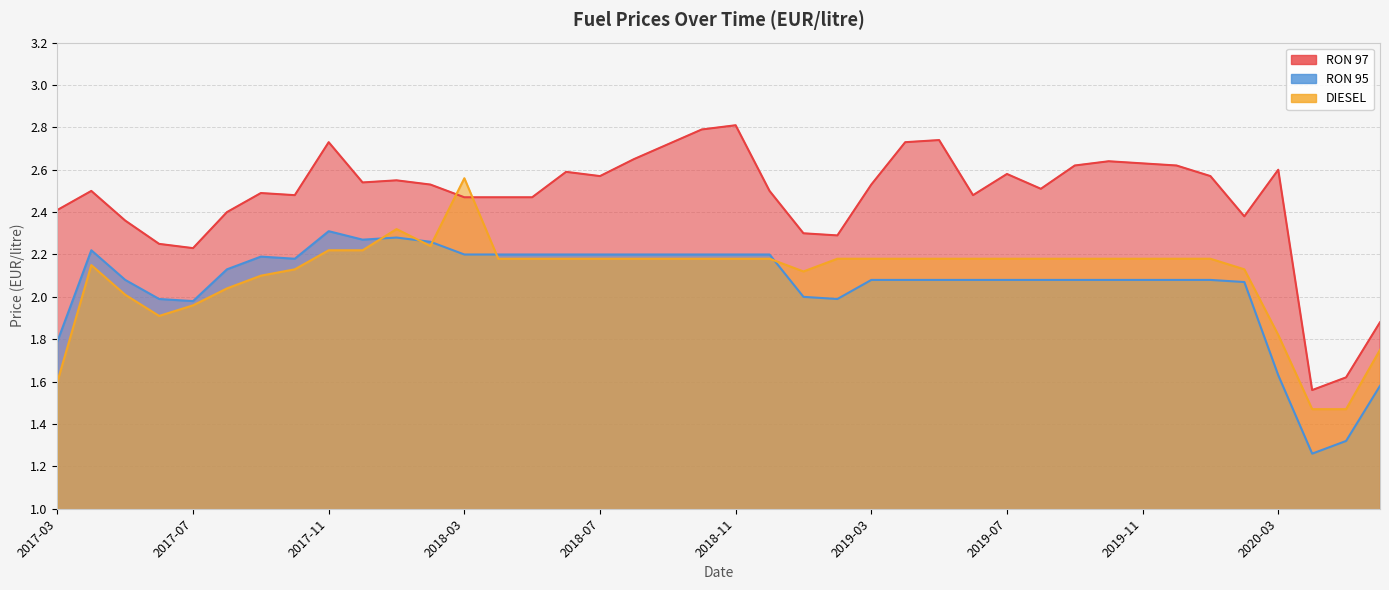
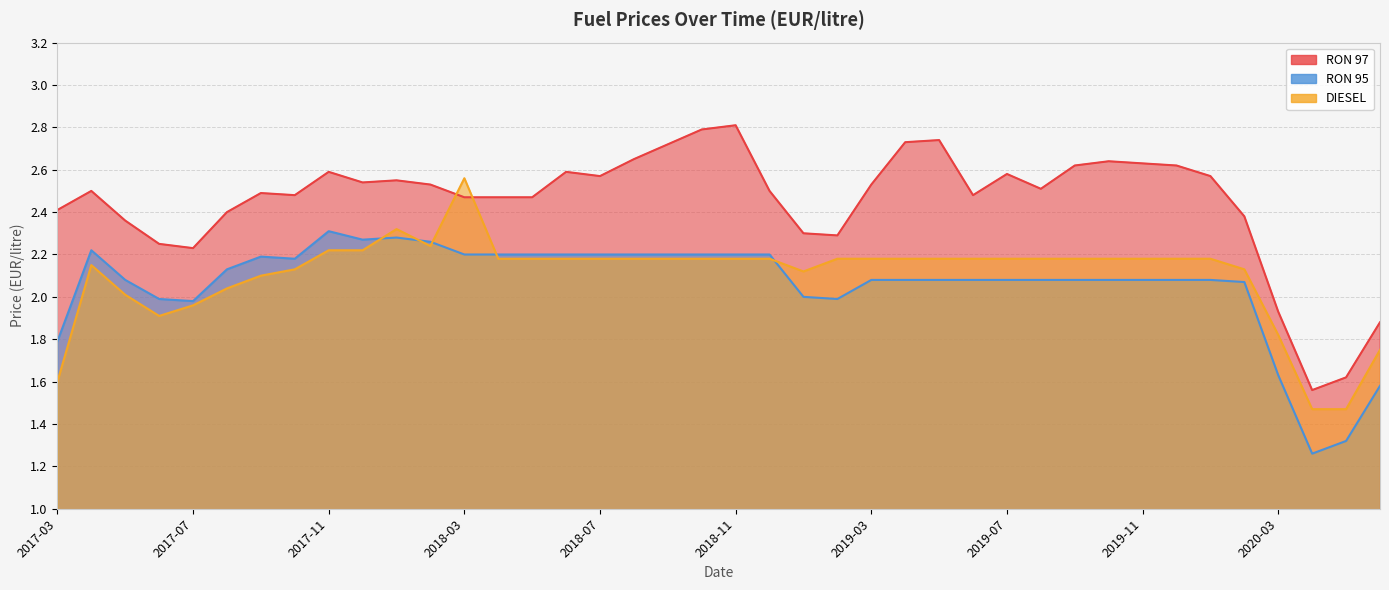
RON 97, 2017-11: 2.73 -> 2.59
RON 97, 2020-03: 2.60 -> 1.93
